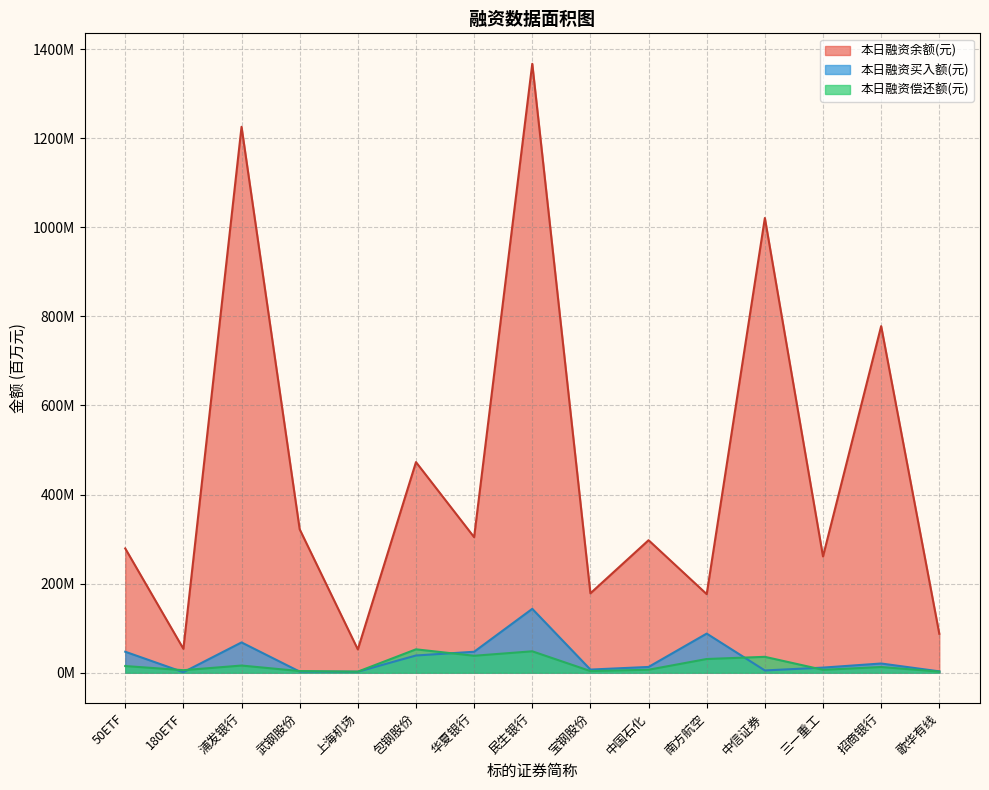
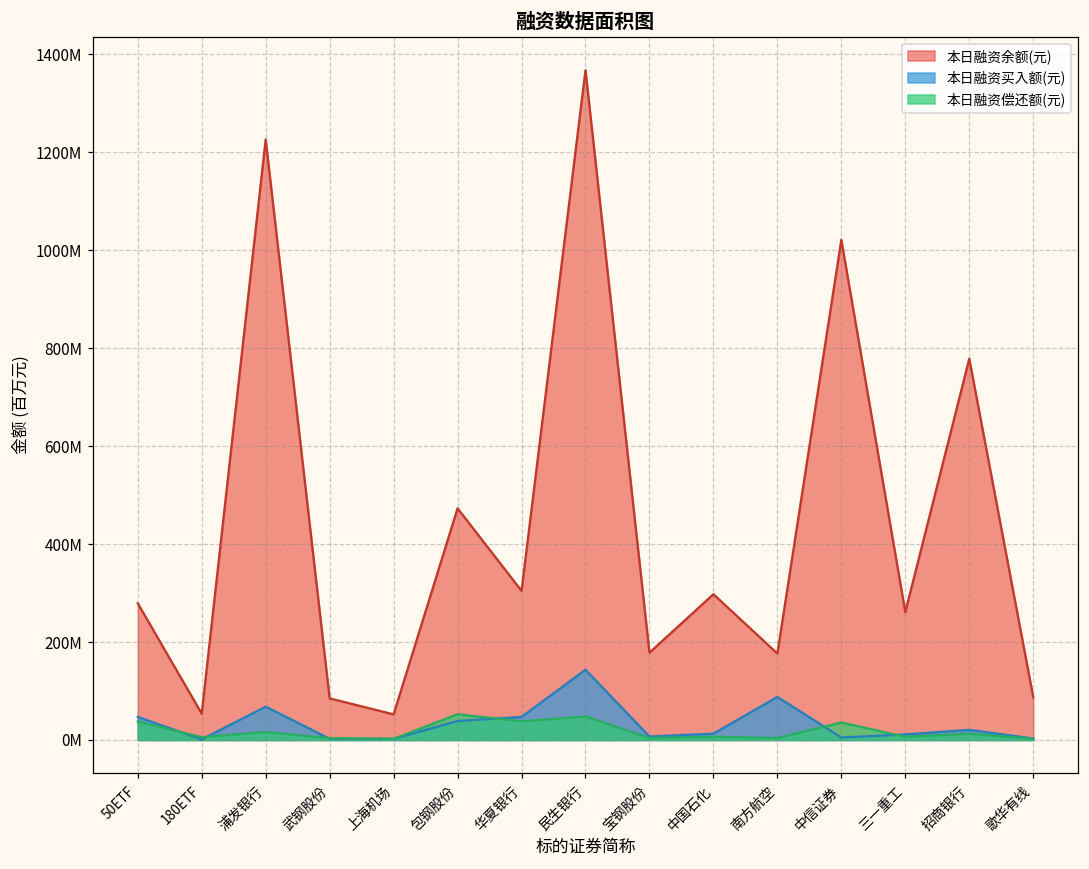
本日融资偿还额(元), 50ETF: 20000000 -> 40000000
本日融资余额(元), 武钢股份: 320000000 -> 80000000
本日融资偿还额(元), 南方航空: 30000000 -> 0
